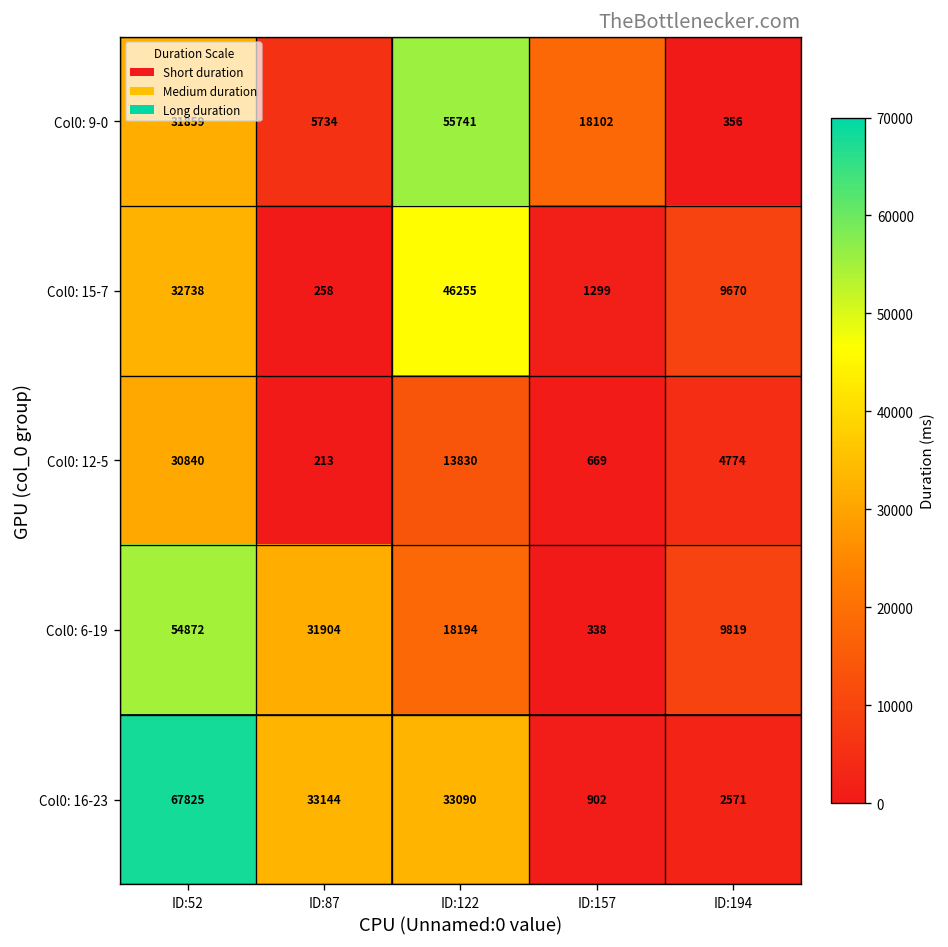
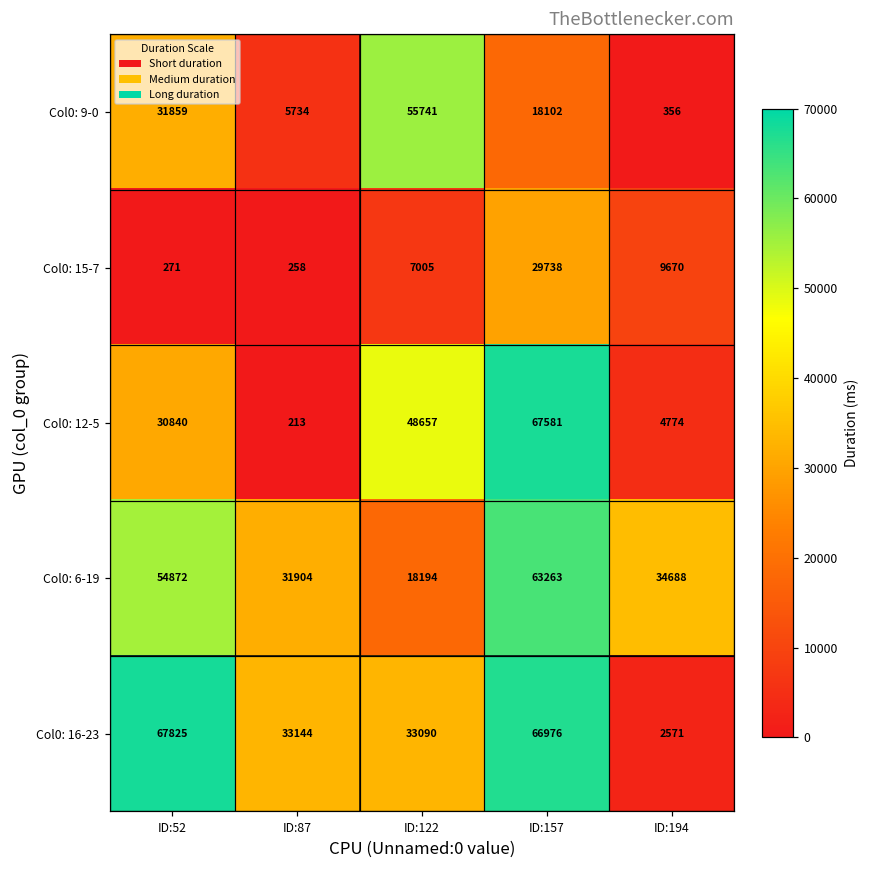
Col0: 15-7, ID:52: 32738 -> 271
Col0: 15-7, ID:122: 46255 -> 7005
Col0: 15-7, ID:157: 1299 -> 29738
Col0: 12-5, ID:122: 13830 -> 48657
Col0: 12-5, ID:157: 669 -> 67581
Col0: 6-19, ID:157: 338 -> 63263
Col0: 6-19, ID:194: 9819 -> 34688
Col0: 16-23, ID:157: 902 -> 66976
